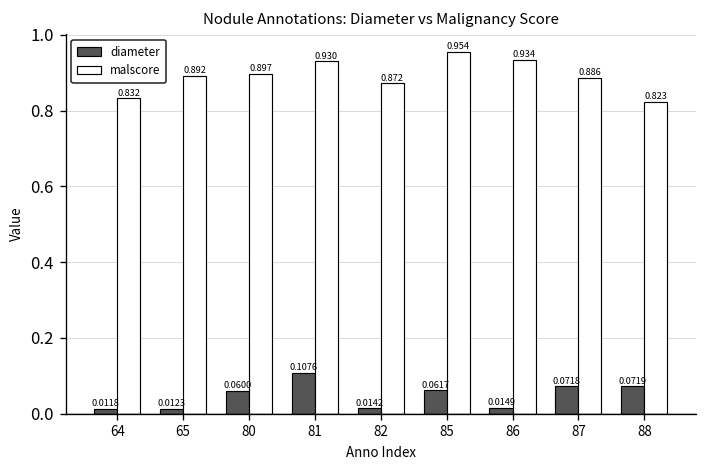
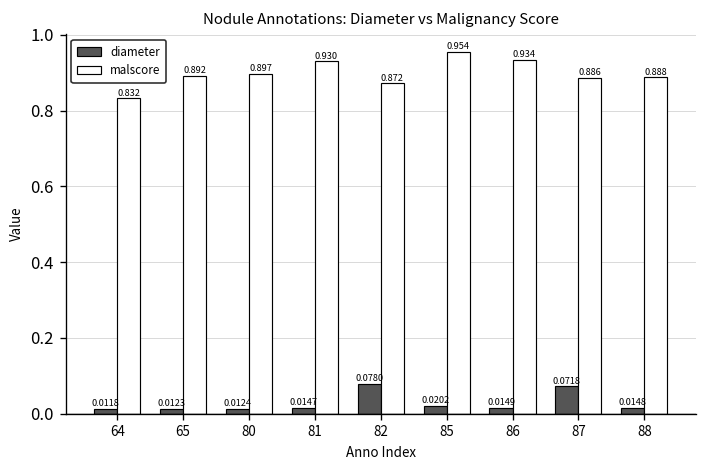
diameter, 80: 0.0600 -> 0.0124
diameter, 81: 0.1076 -> 0.0147
diameter, 82: 0.0142 -> 0.0780
diameter, 85: 0.0617 -> 0.0202
diameter, 88: 0.0719 -> 0.0148
malscore, 88: 0.823 -> 0.888
